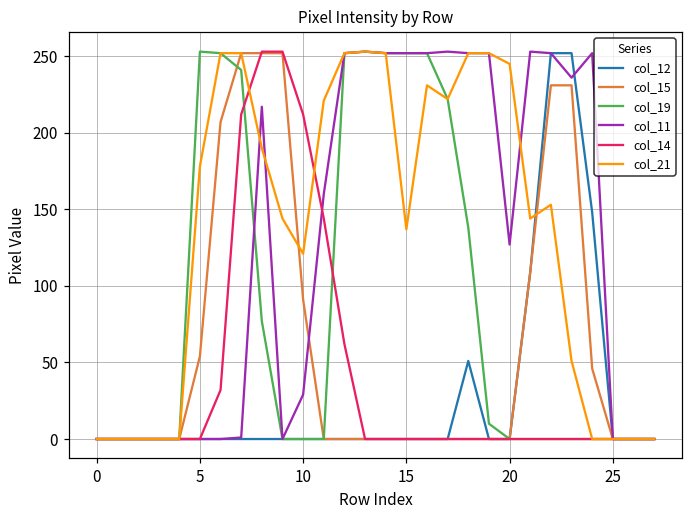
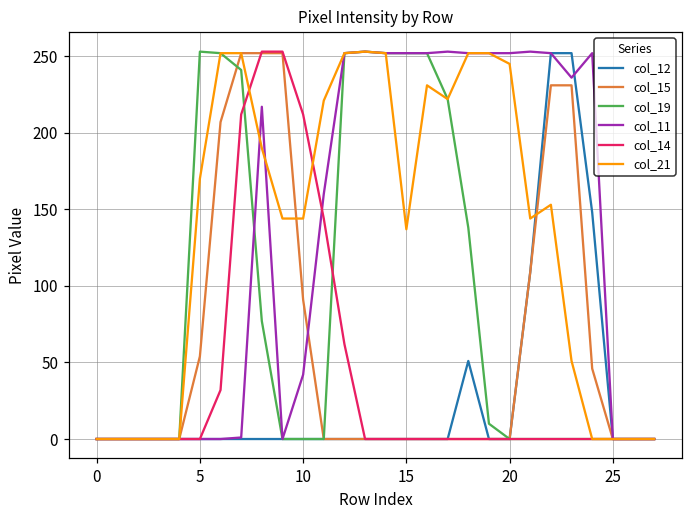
col_21, 5: 178 -> 170
col_11, 10: 29 -> 42
col_21, 10: 121 -> 144
col_11, 20: 127 -> 252
